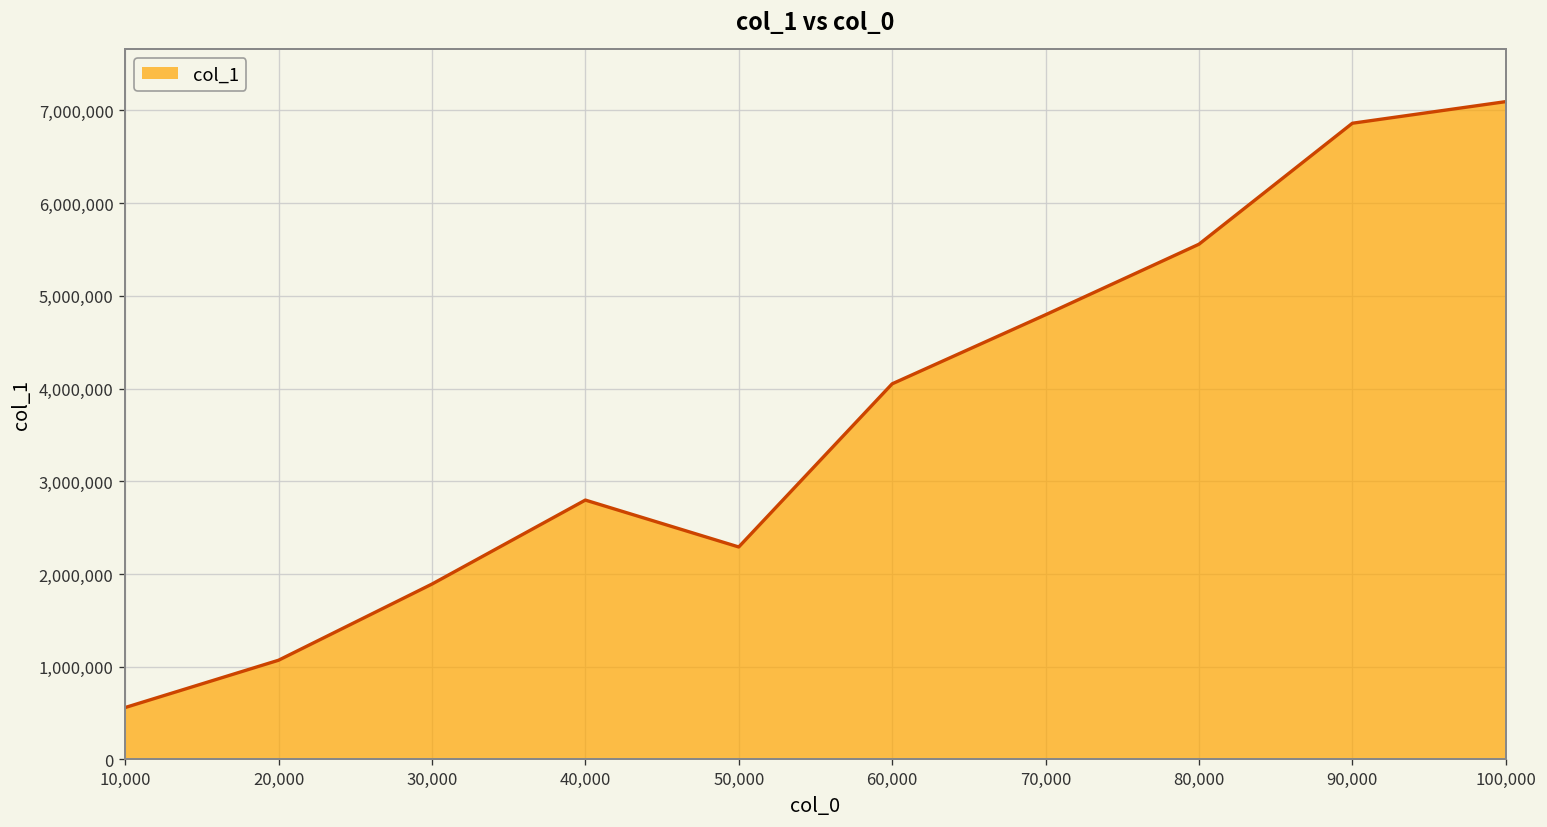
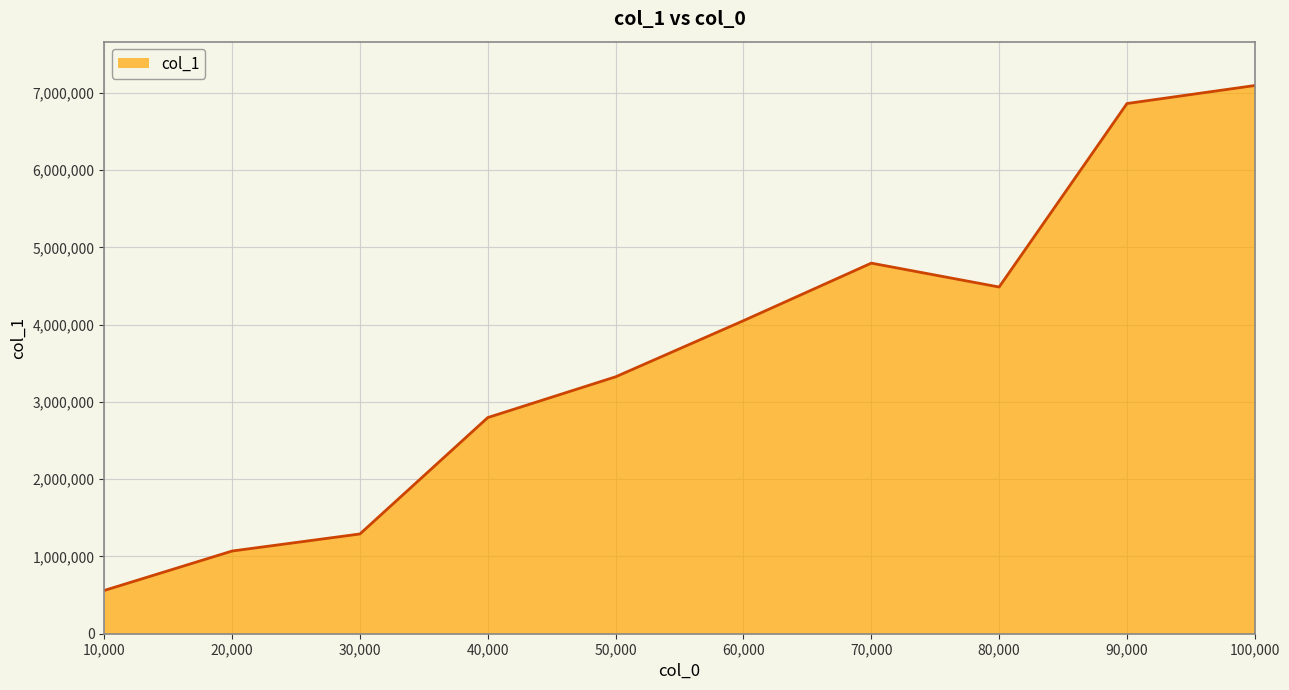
30,000: 1,900,000 -> 1,300,000
50,000: 2,300,000 -> 3,300,000
80,000: 5,600,000 -> 4,500,000
